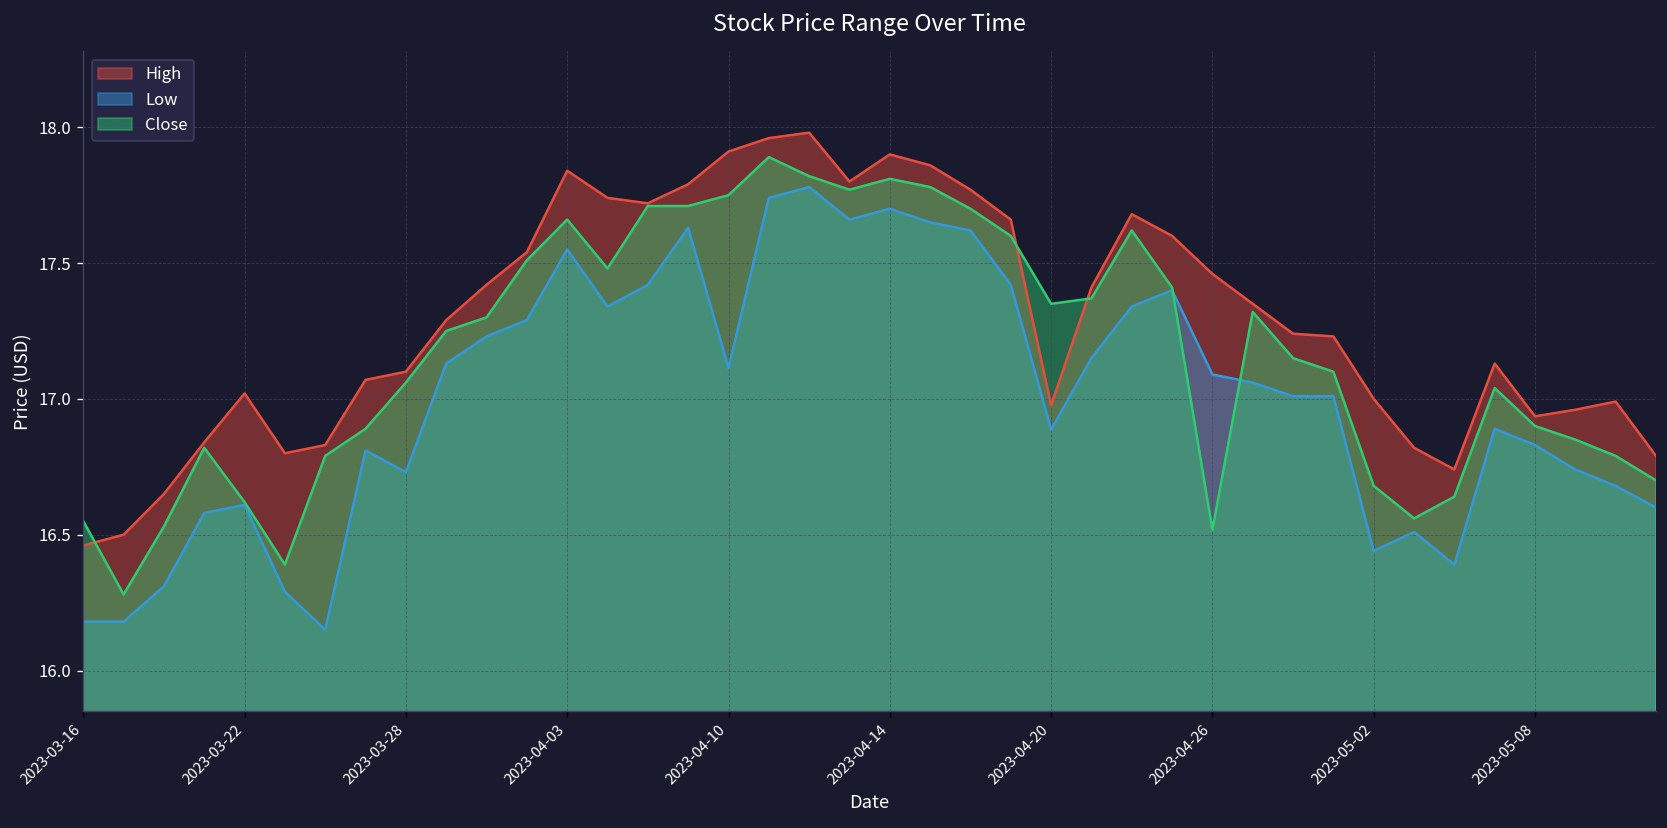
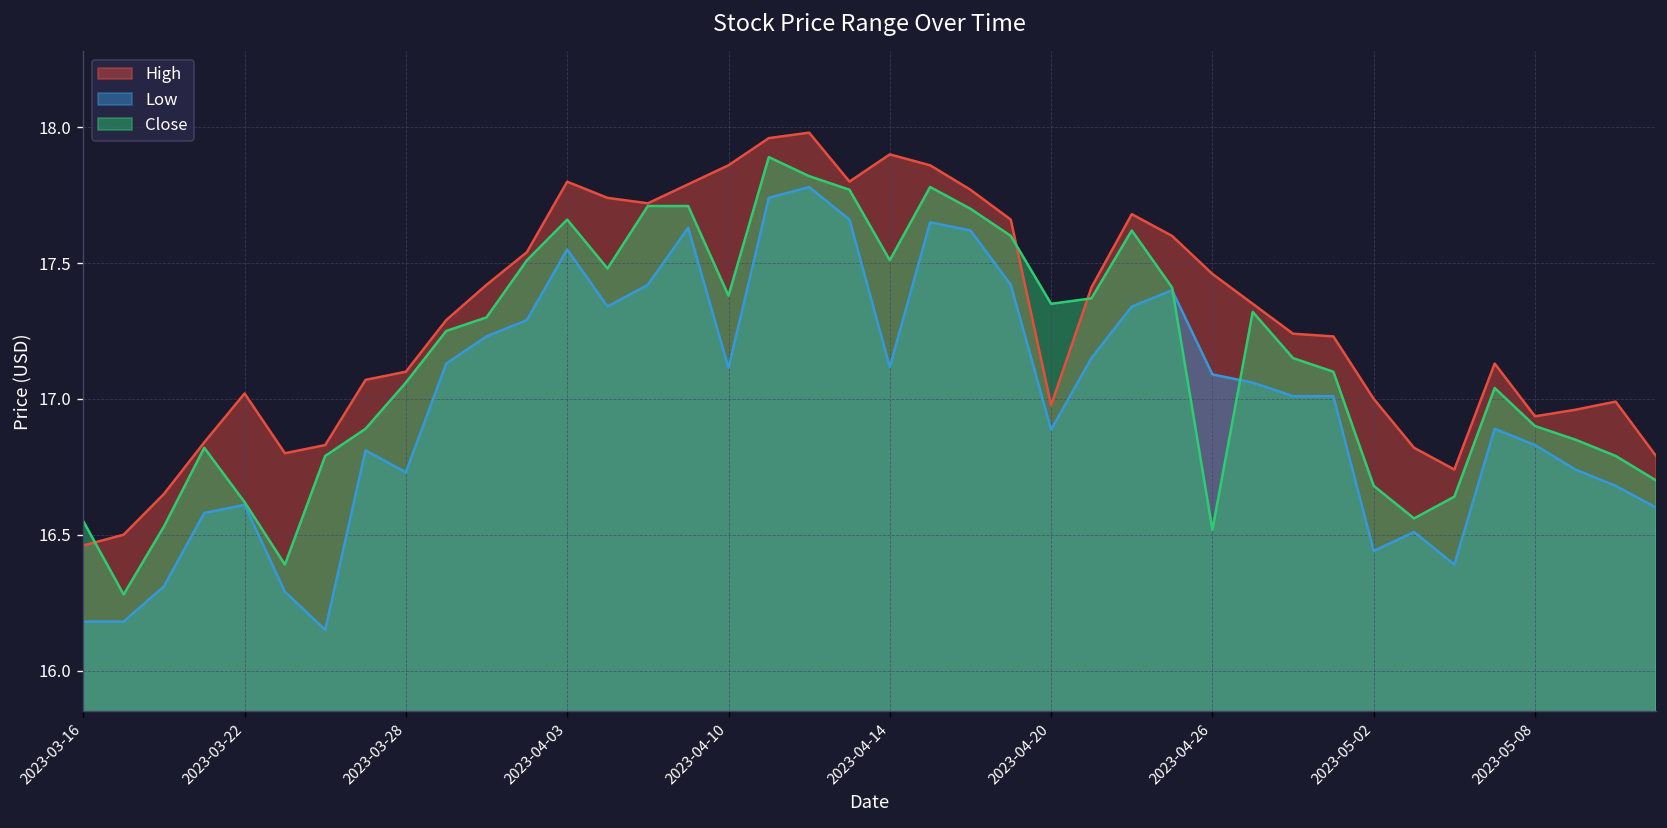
High, 2023-04-03: 17.84 -> 17.80
High, 2023-04-10: 17.91 -> 17.86
Close, 2023-04-10: 17.75 -> 17.38
Low, 2023-04-14: 17.70 -> 17.12
Close, 2023-04-14: 17.81 -> 17.51
